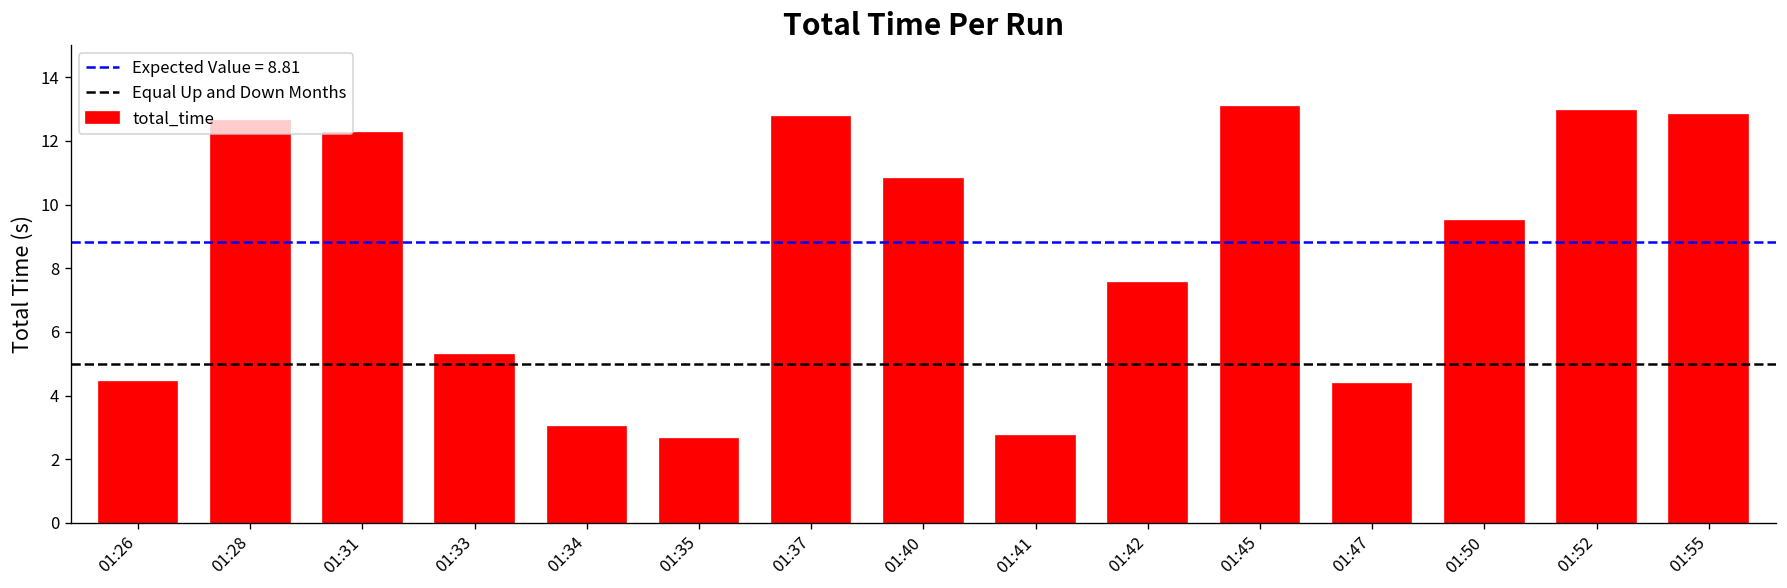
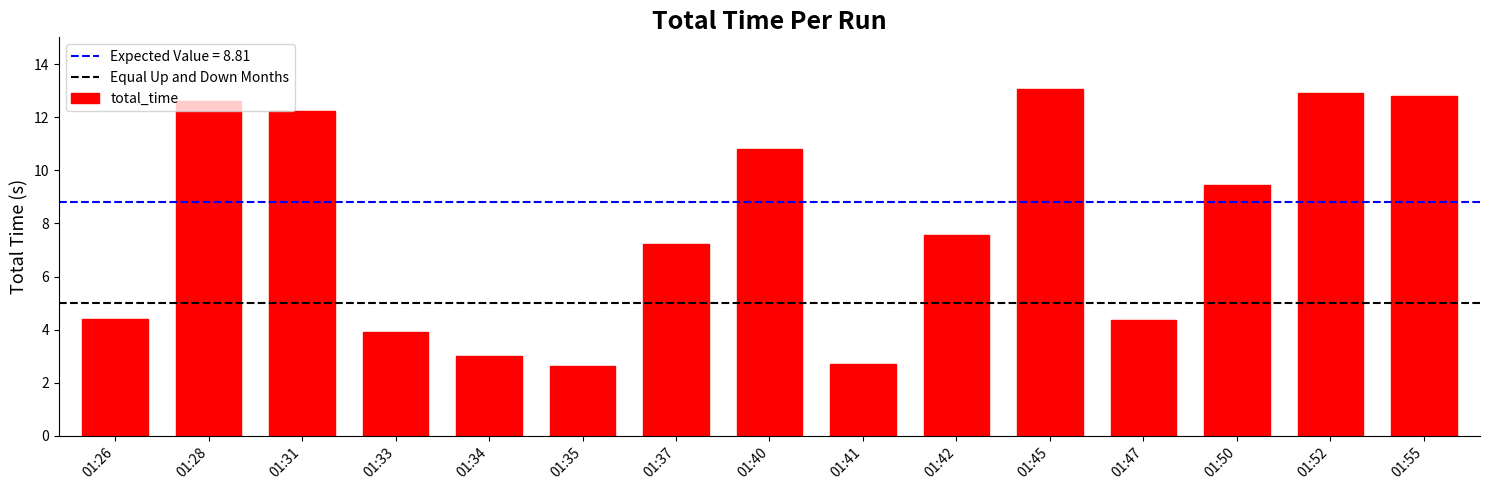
01:33: 5.3 -> 3.9
01:37: 12.8 -> 7.2
